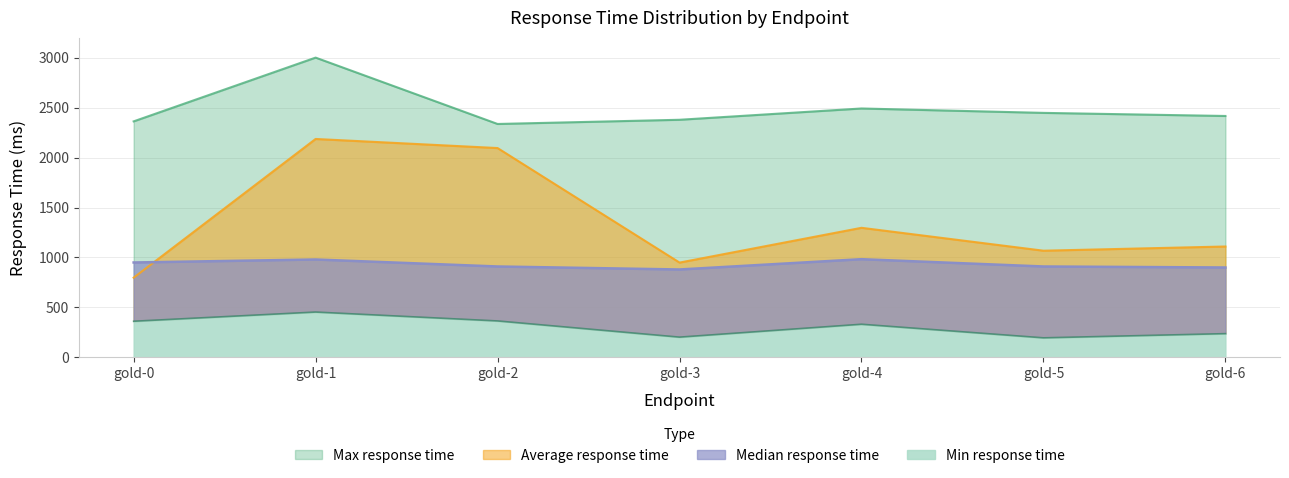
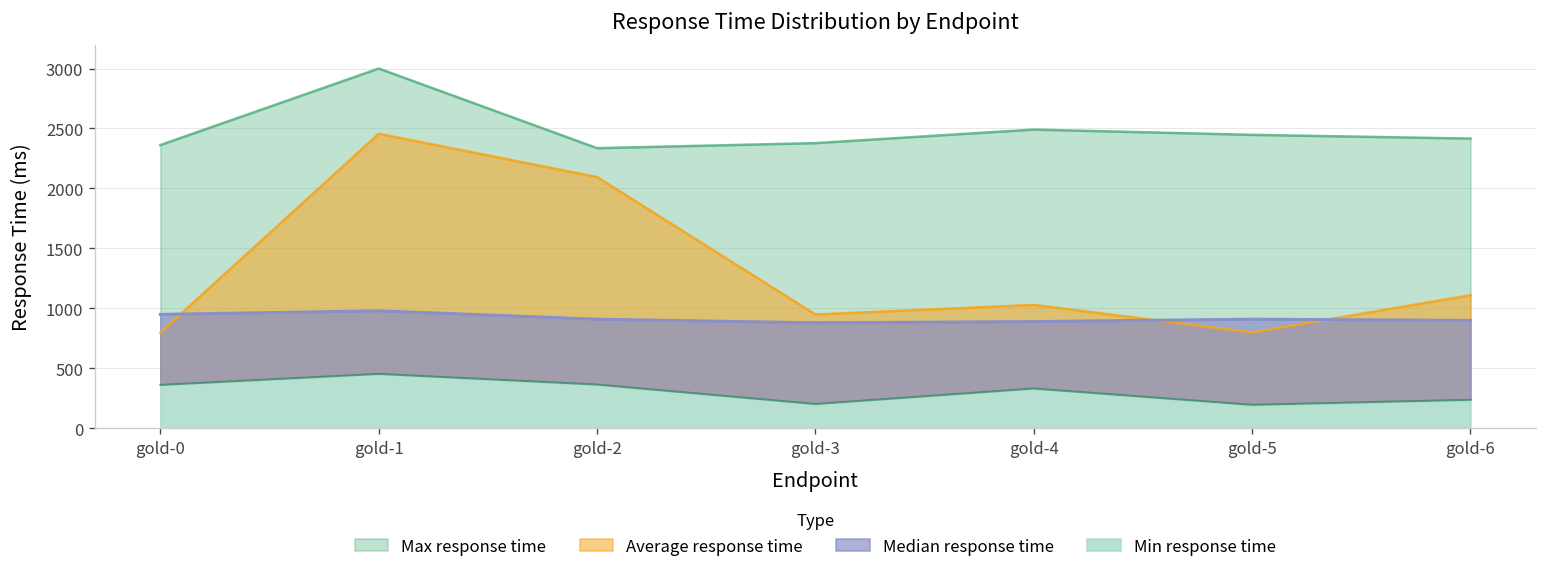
Average response time, gold-1: 2200 -> 2500
Average response time, gold-4: 1300 -> 1000
Median response time, gold-4: 1000 -> 900
Average response time, gold-5: 1100 -> 800
